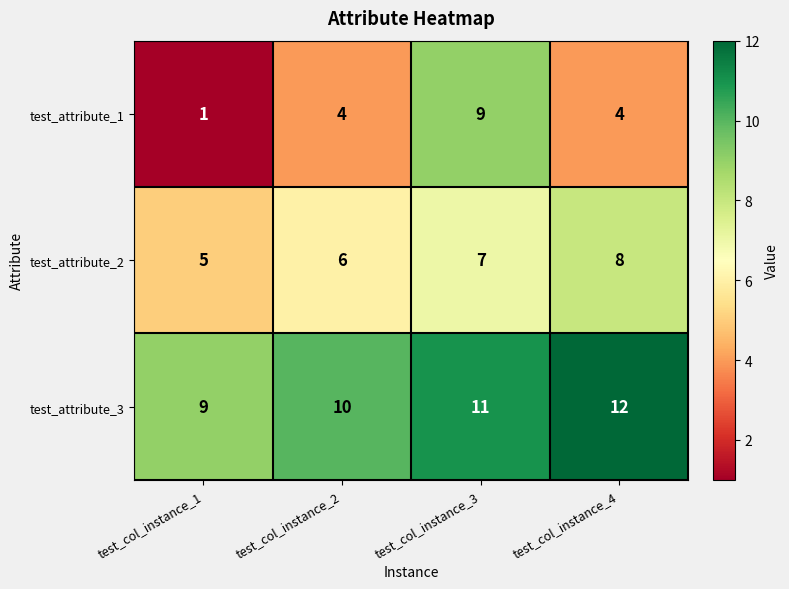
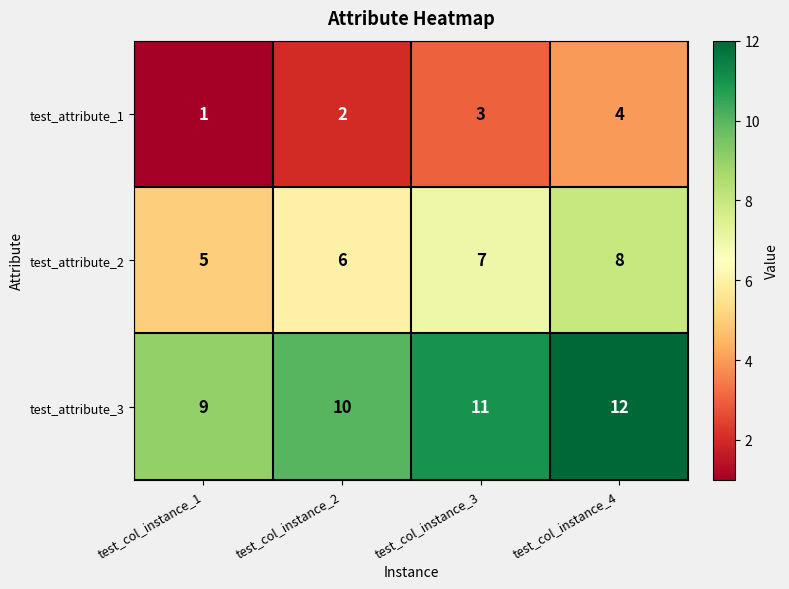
test_attribute_1, test_col_instance_2: 4 -> 2
test_attribute_1, test_col_instance_3: 9 -> 3
